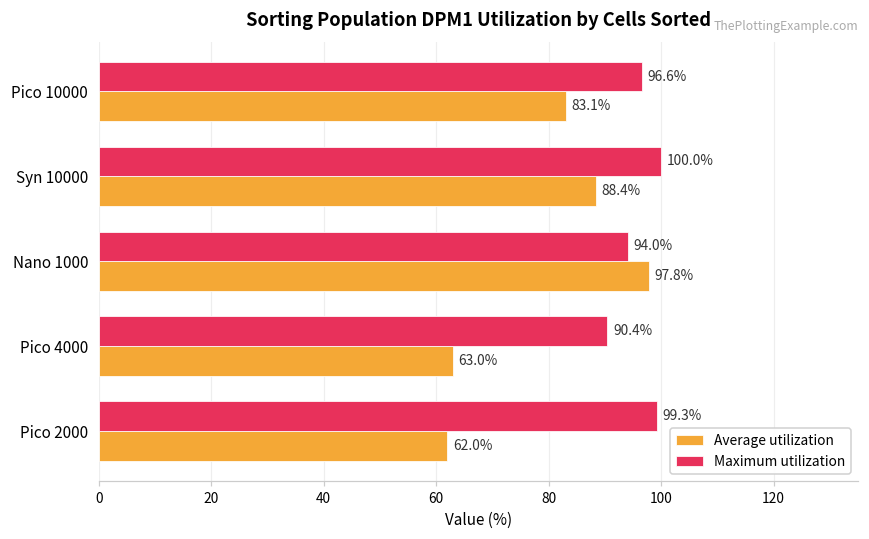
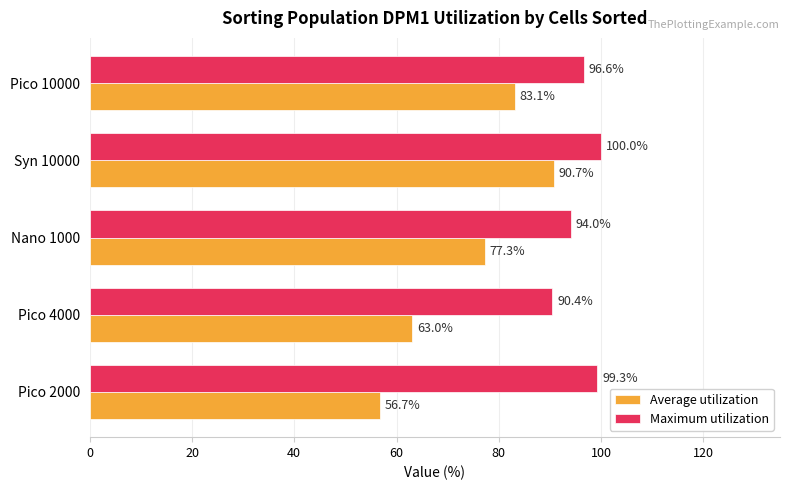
Average utilization, Syn 10000: 88.4% -> 90.7%
Average utilization, Nano 1000: 97.8% -> 77.3%
Average utilization, Pico 2000: 62.0% -> 56.7%
